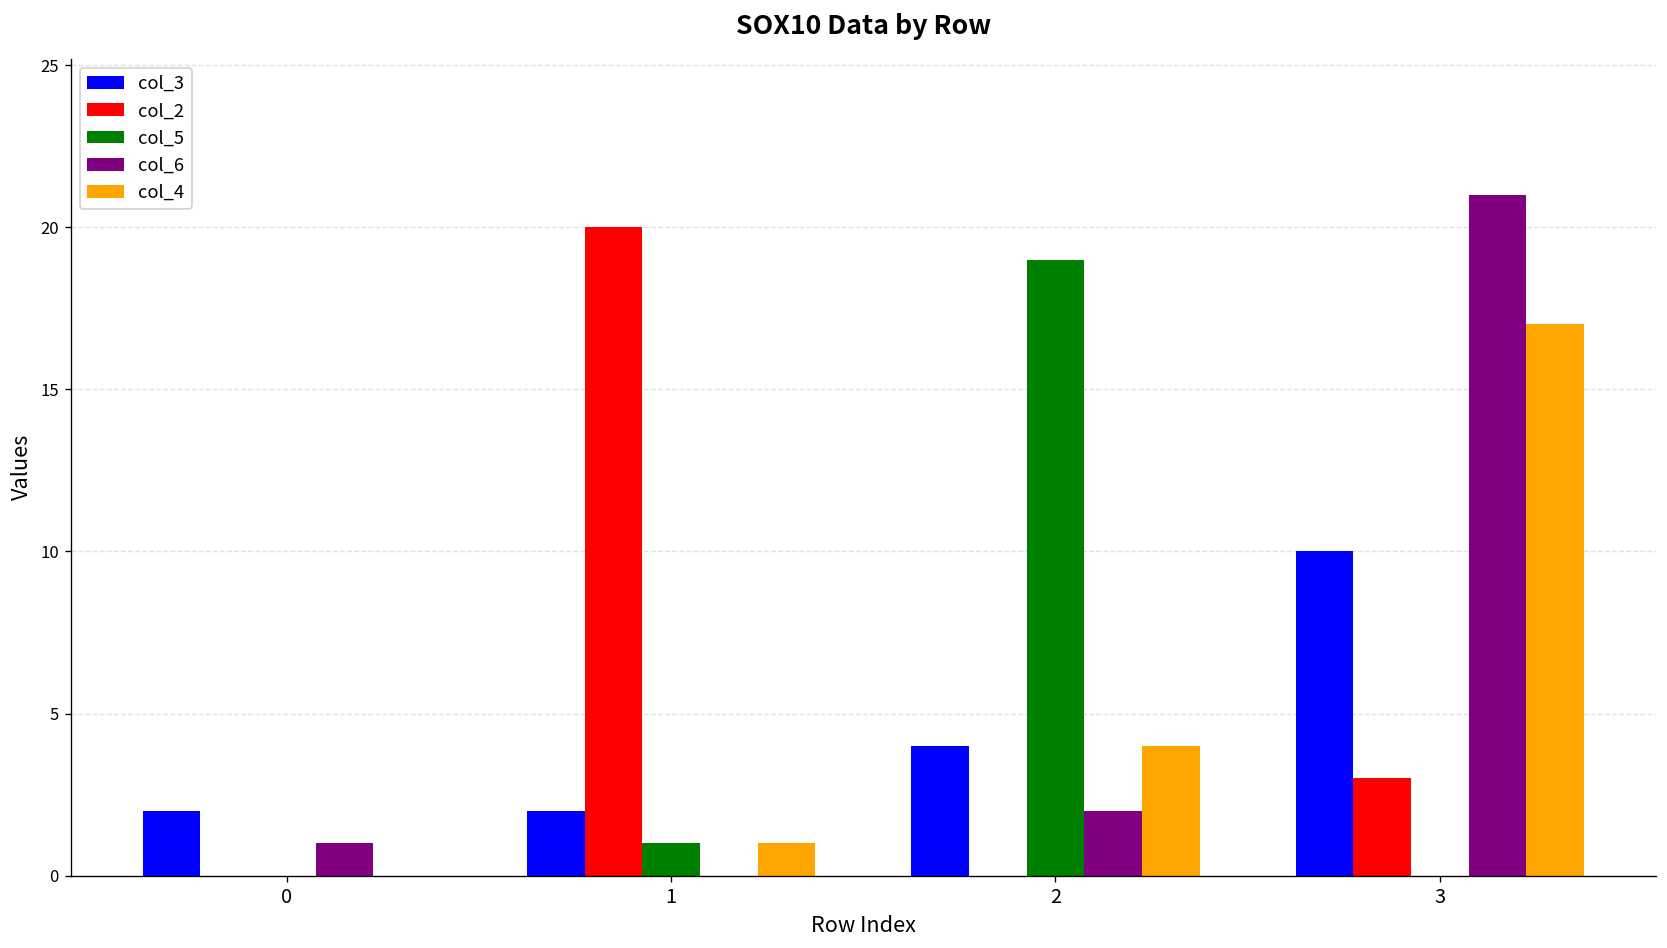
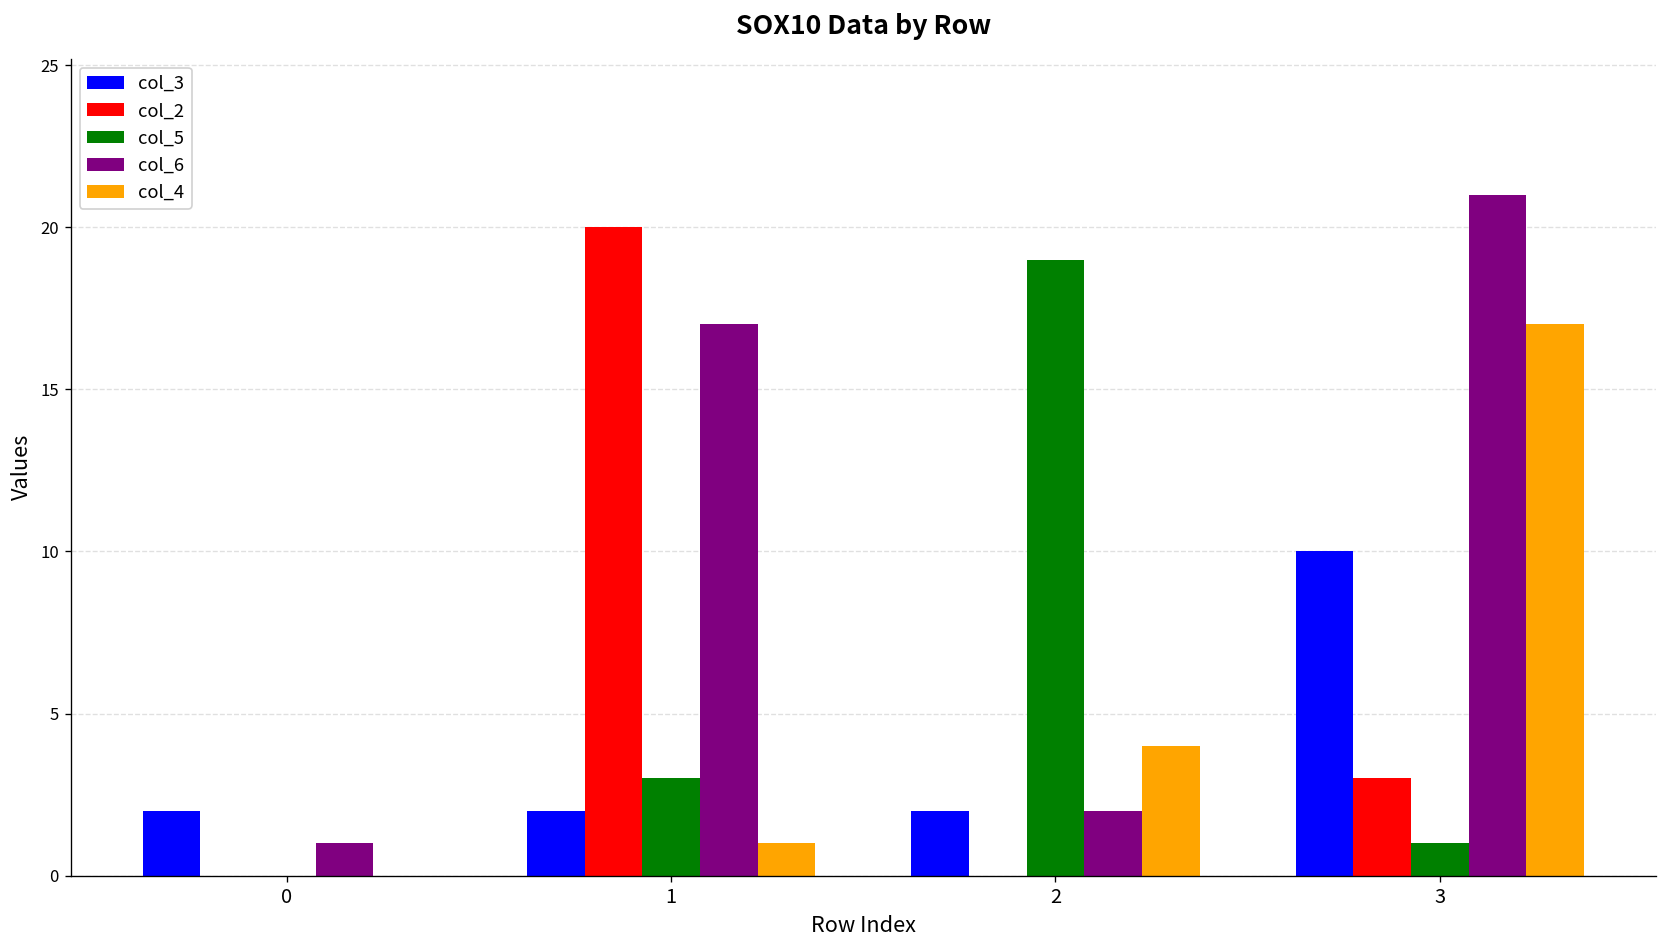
col_5, 1: 1 -> 3
col_6, 1: 0 -> 17
col_3, 2: 4 -> 2
col_5, 3: 0 -> 1
